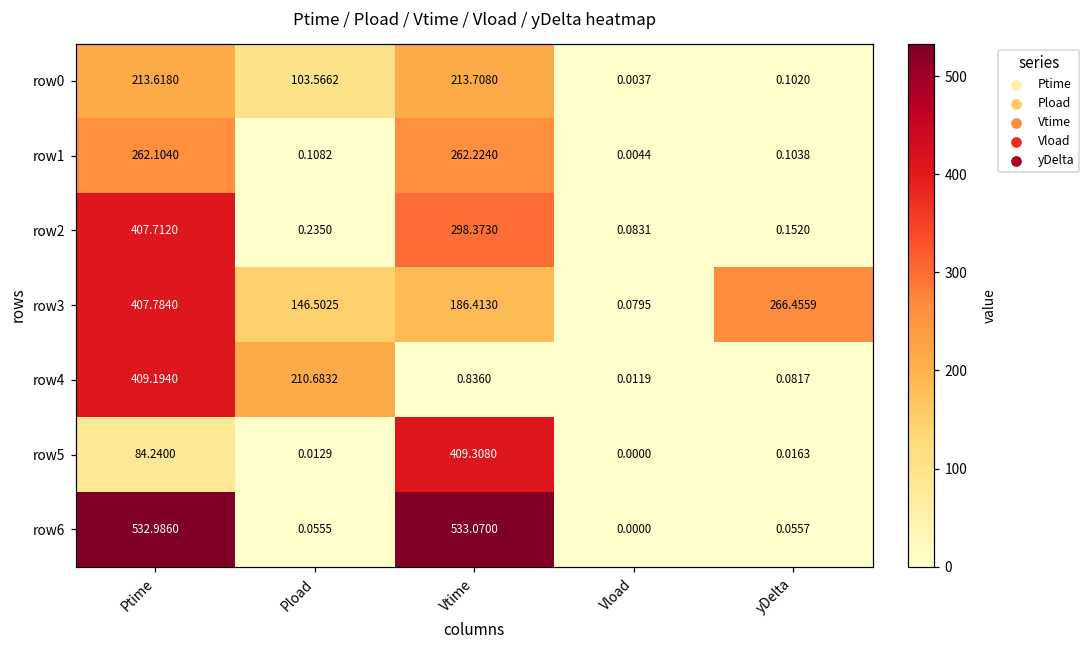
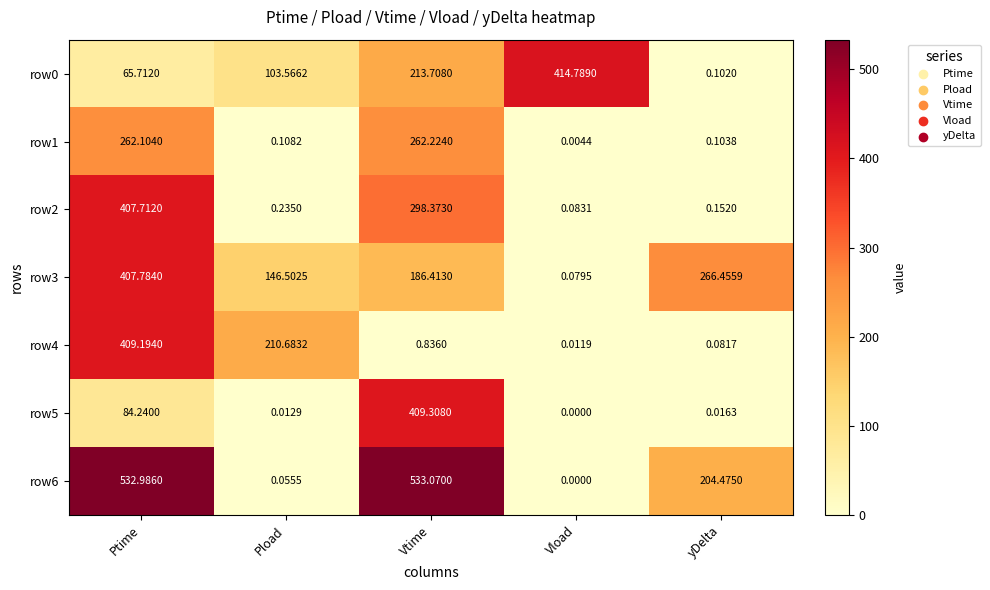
row0, Ptime: 213.6180 -> 65.7120
row0, Vload: 0.0037 -> 414.7890
row6, yDelta: 0.0557 -> 204.4750
